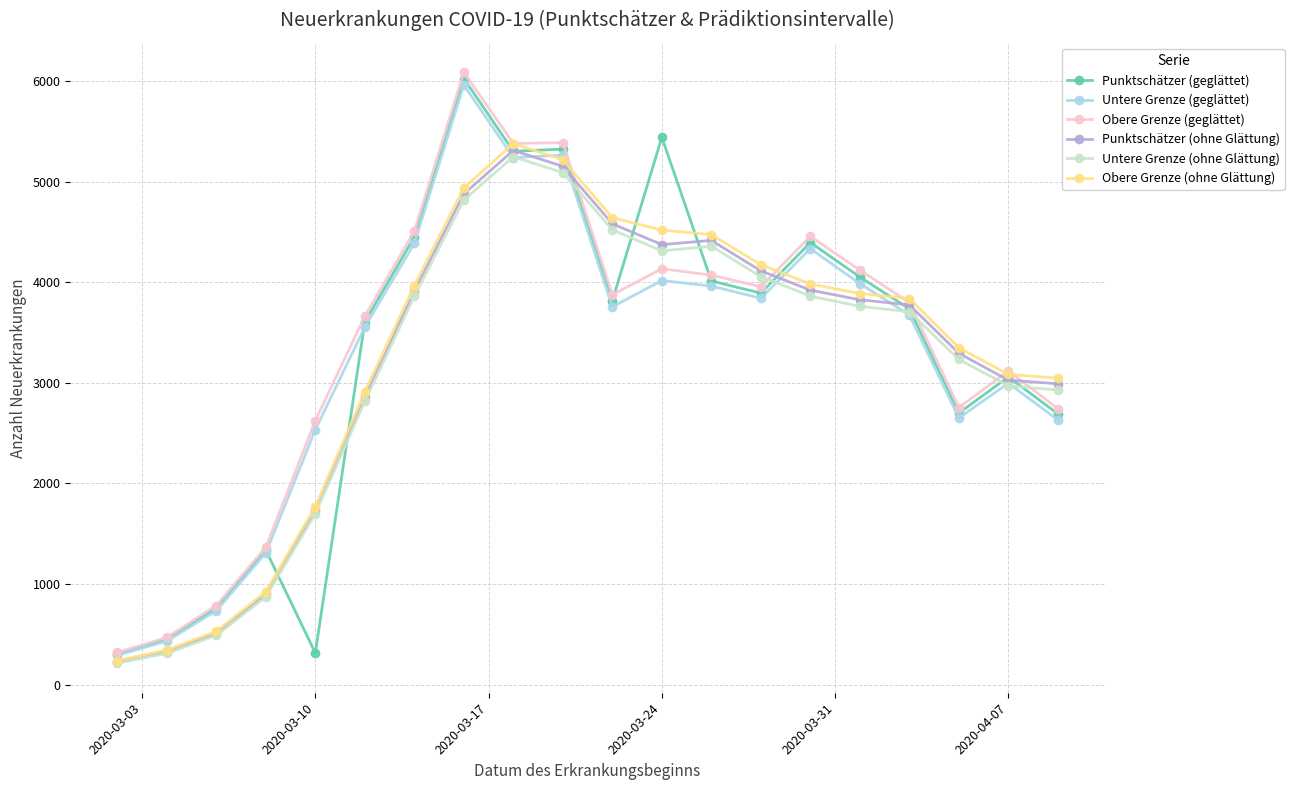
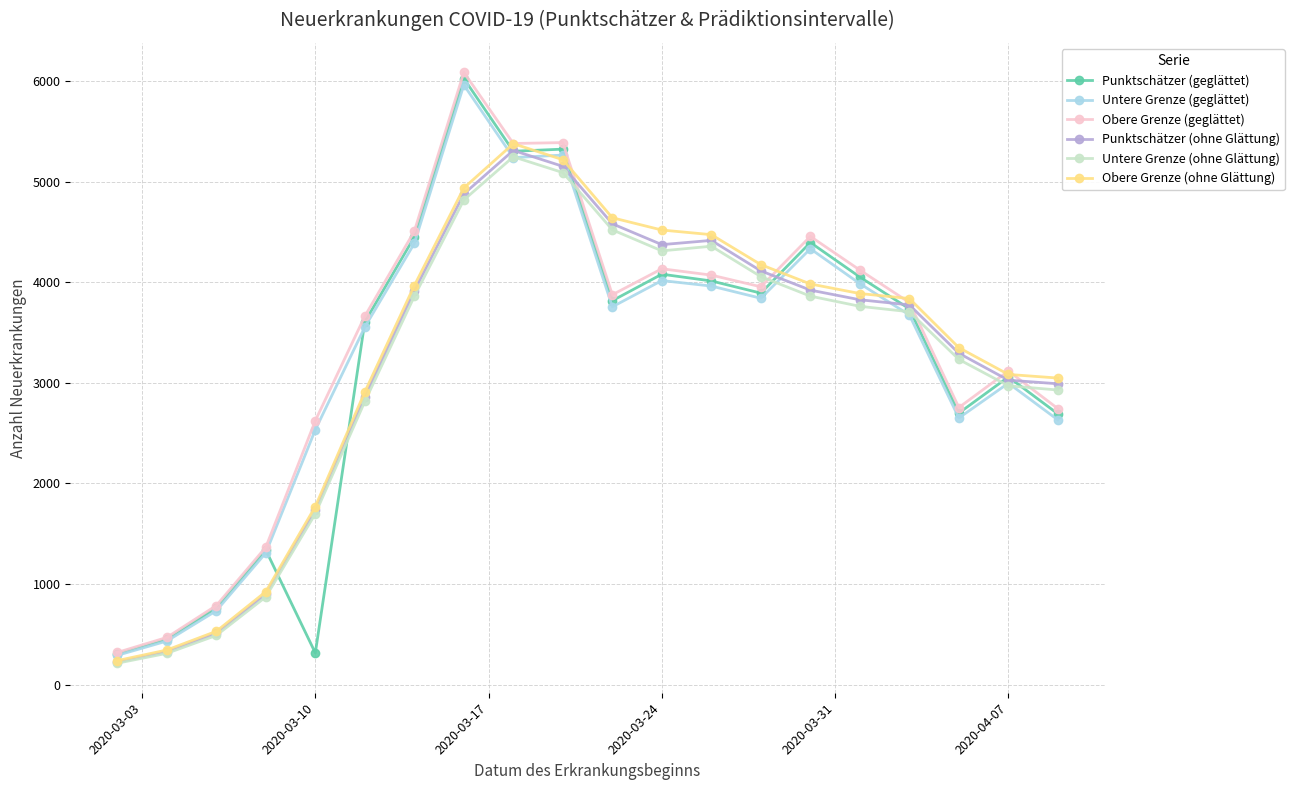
Punktschätzer (geglättet), 2020-03-24: 5440 -> 4080
